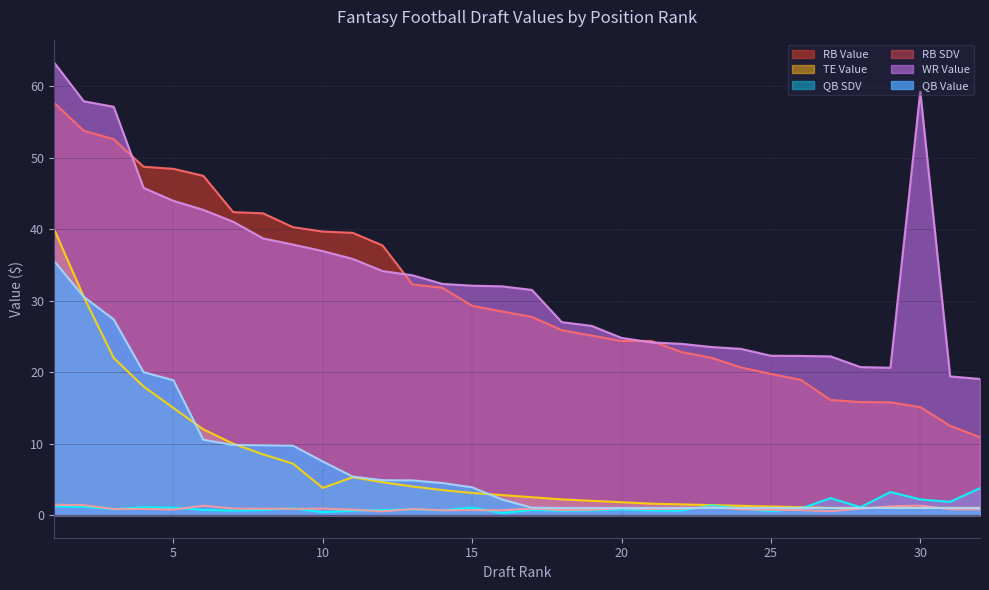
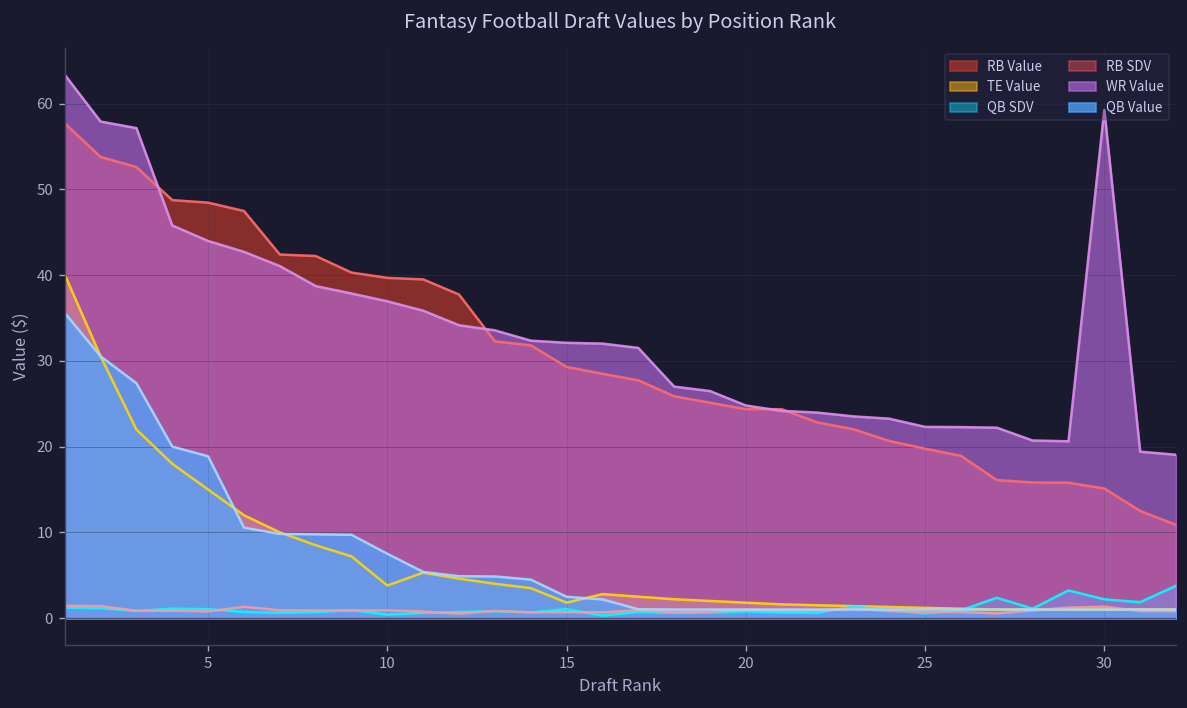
TE Value, 15: 3 -> 2
QB Value, 15: 4 -> 2
